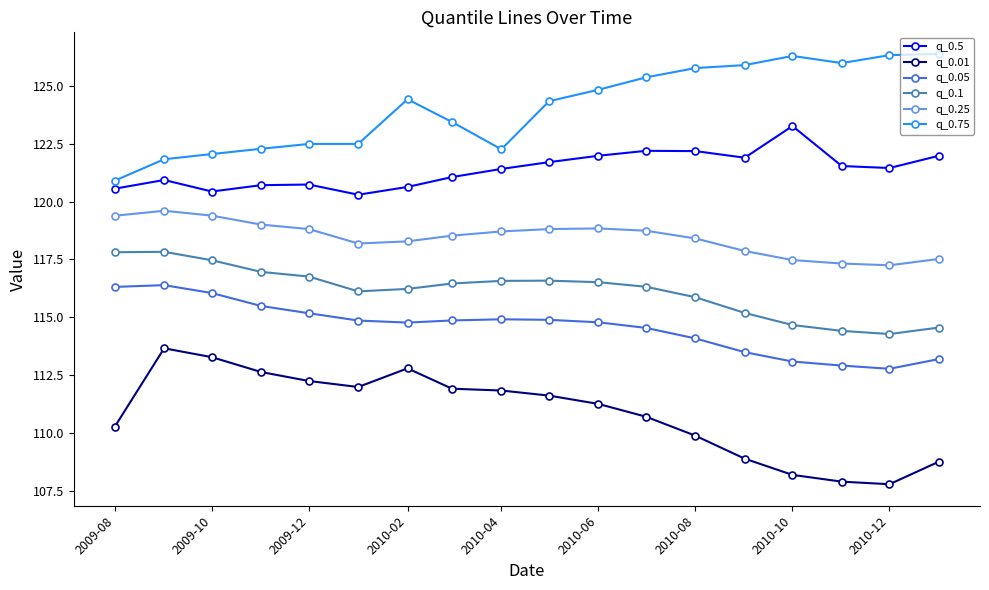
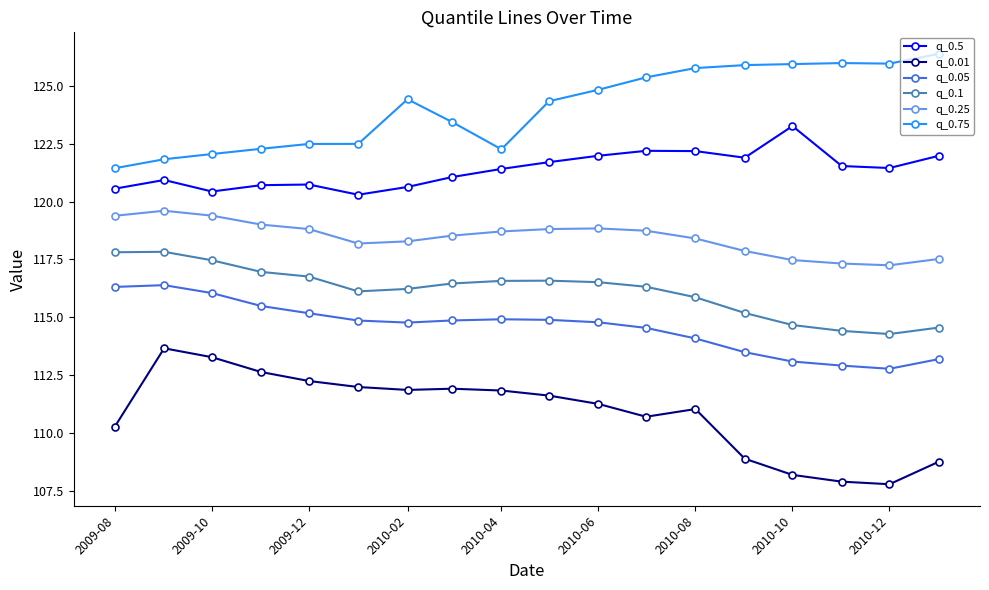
q_0.75, 2009-08: 120.9 -> 121.4
q_0.01, 2010-02: 112.8 -> 111.9
q_0.01, 2010-08: 109.9 -> 111.0
q_0.75, 2010-10: 126.3 -> 125.9
q_0.75, 2010-12: 126.3 -> 126.0
